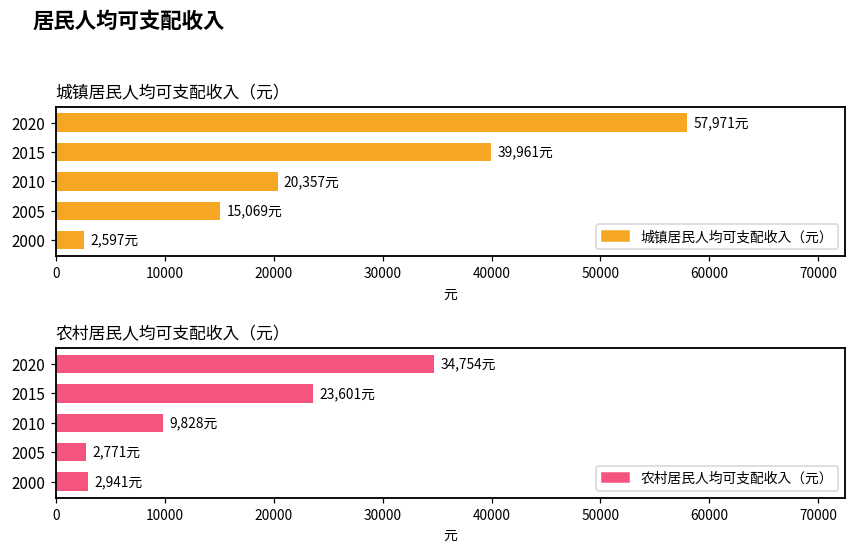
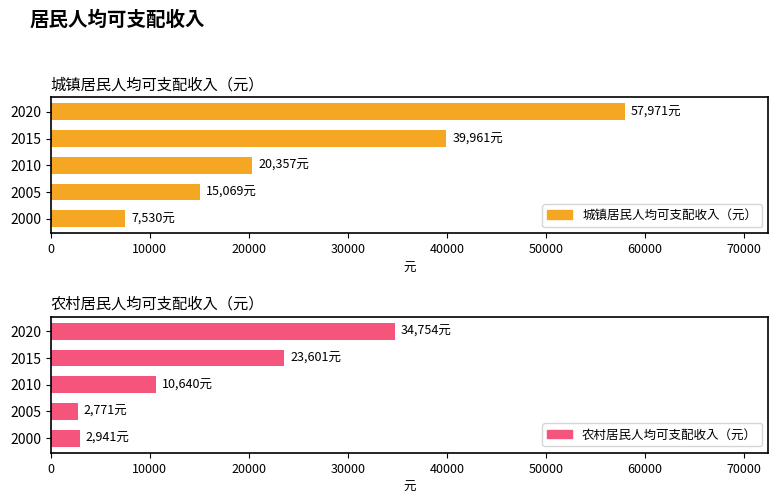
城镇居民人均可支配收入（元）, 2000: 2,597元 -> 7,530元
农村居民人均可支配收入（元）, 2010: 9,828元 -> 10,640元
